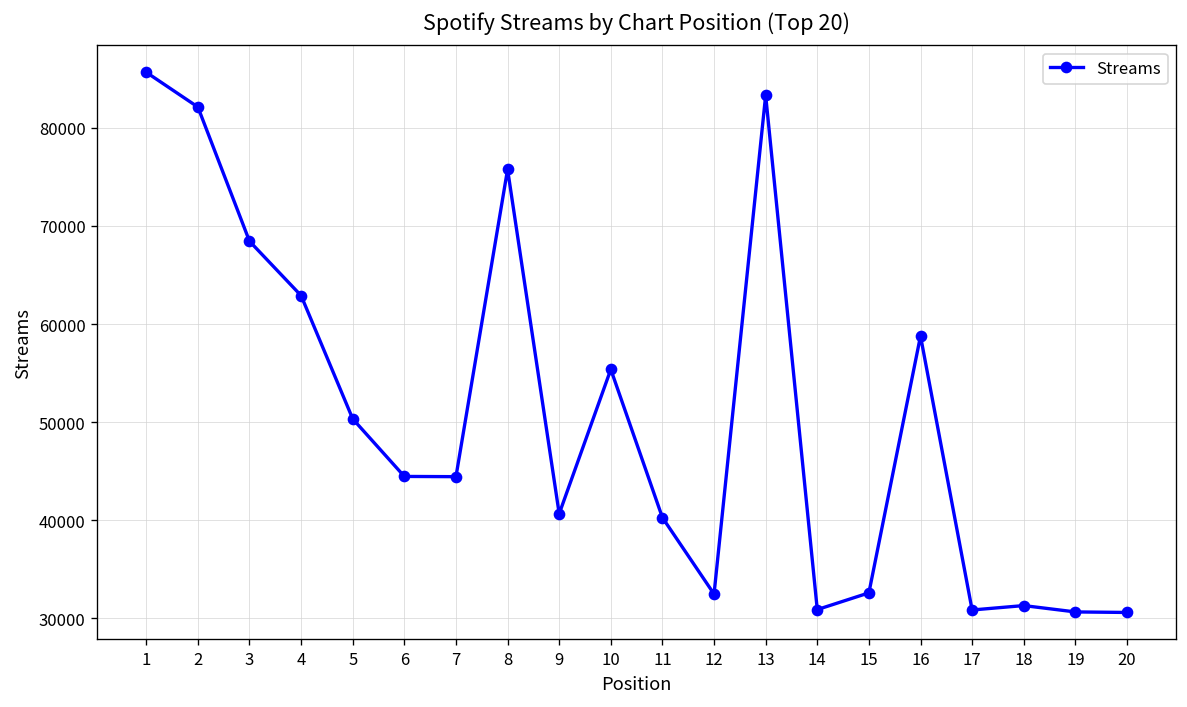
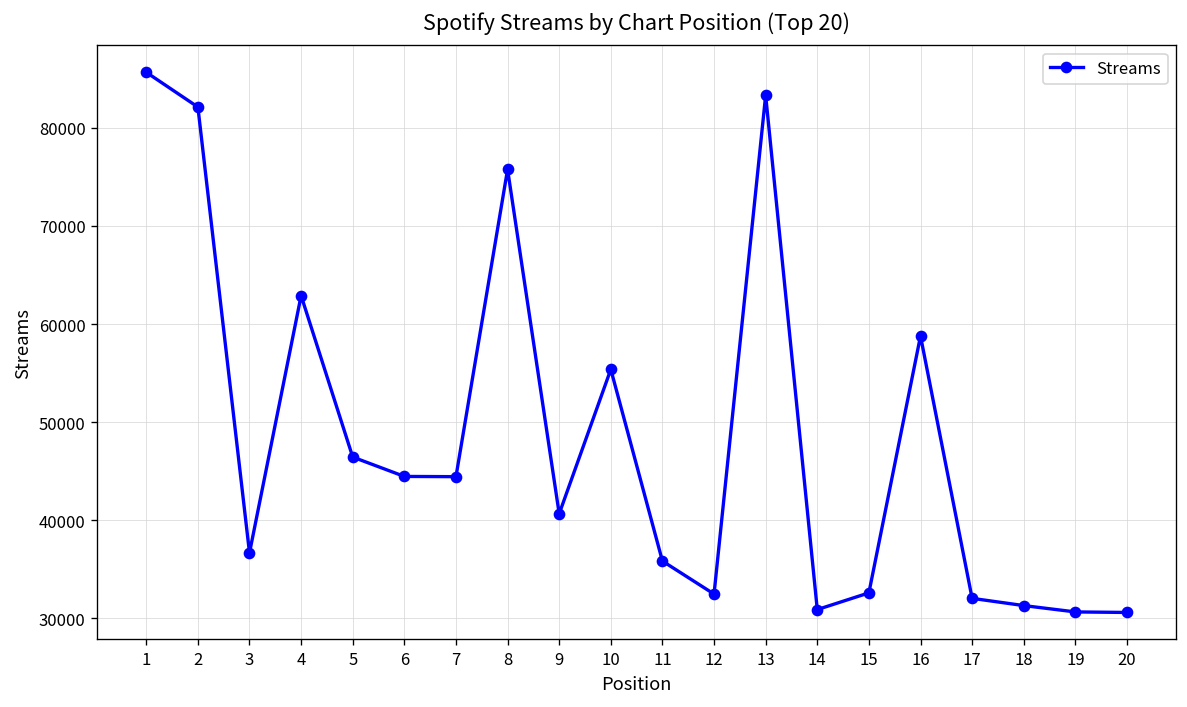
3: 68000 -> 37000
5: 50000 -> 46000
11: 40000 -> 36000
17: 31000 -> 32000
